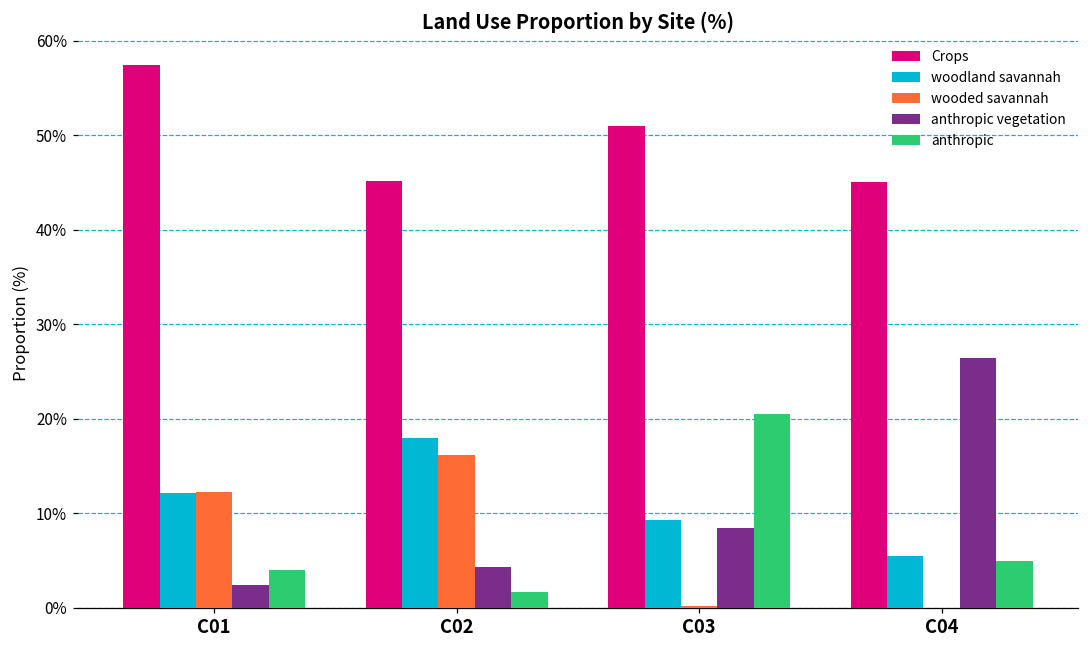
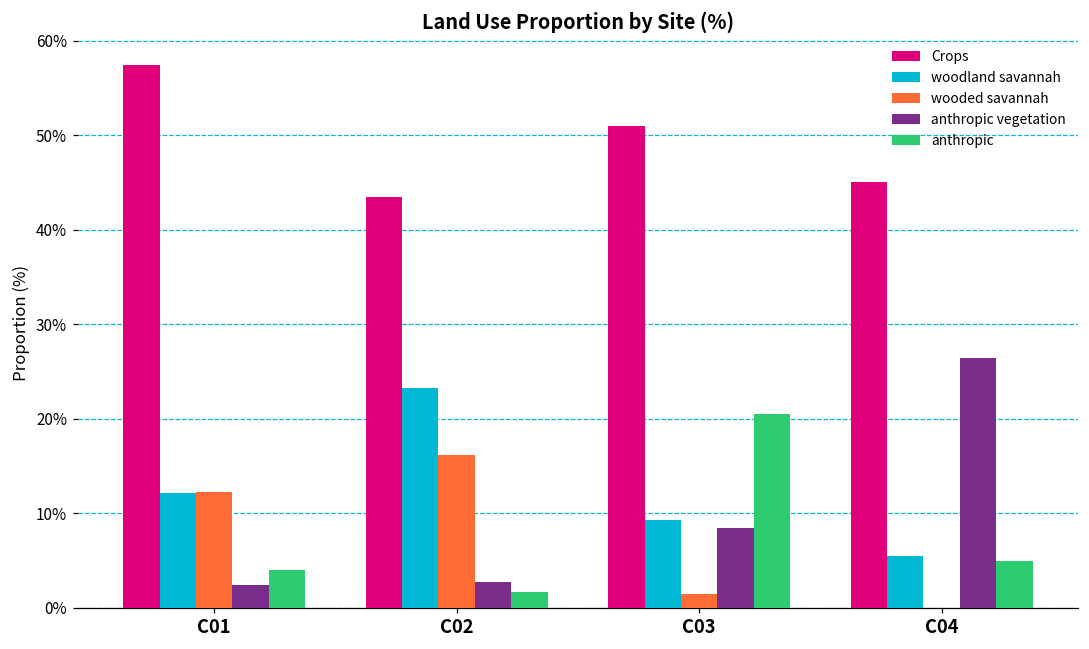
Crops, C02: 45% -> 43%
woodland savannah, C02: 18% -> 23%
anthropic vegetation, C02: 4% -> 3%
wooded savannah, C03: 0% -> 1%
